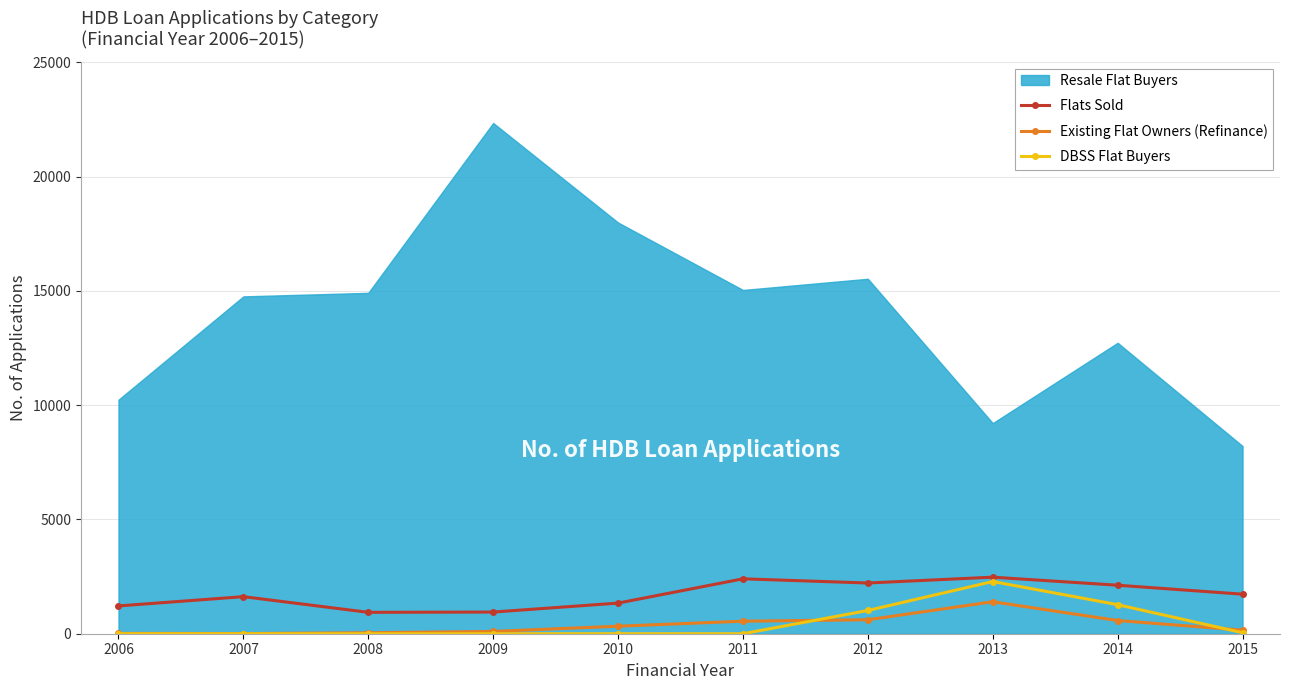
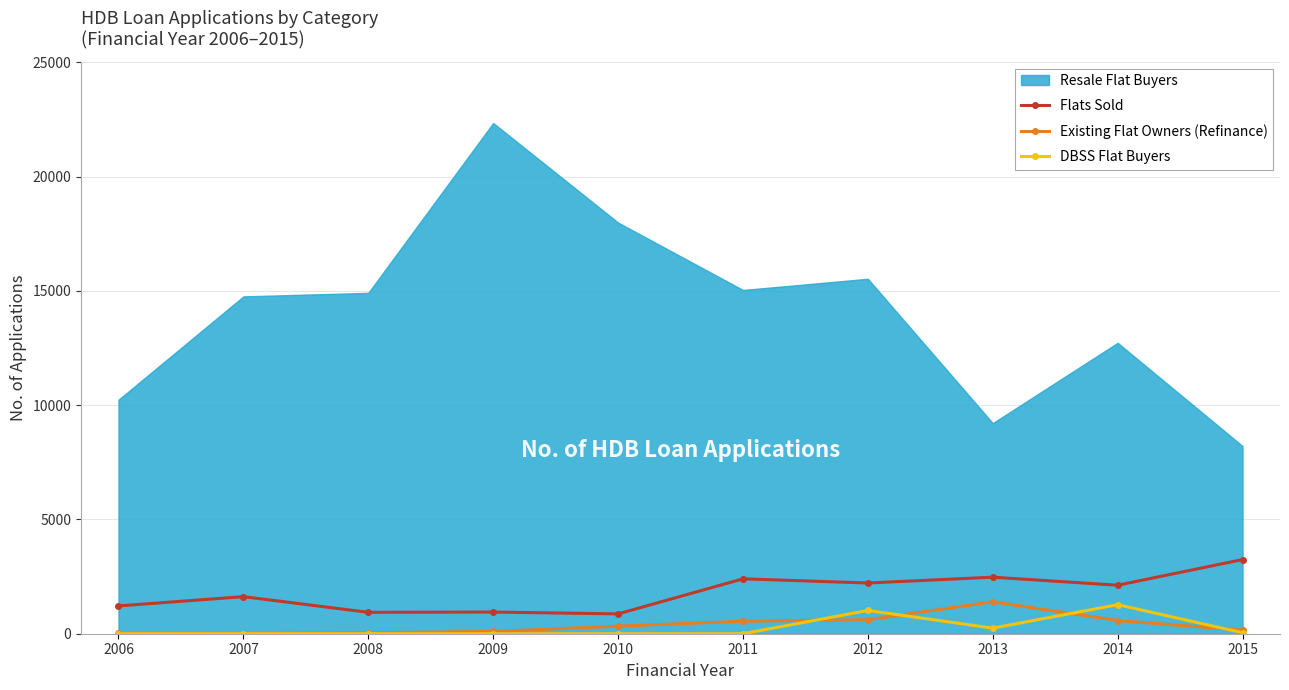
Flats Sold, 2010: 1300 -> 900
DBSS Flat Buyers, 2013: 2300 -> 200
Flats Sold, 2015: 1700 -> 3200
